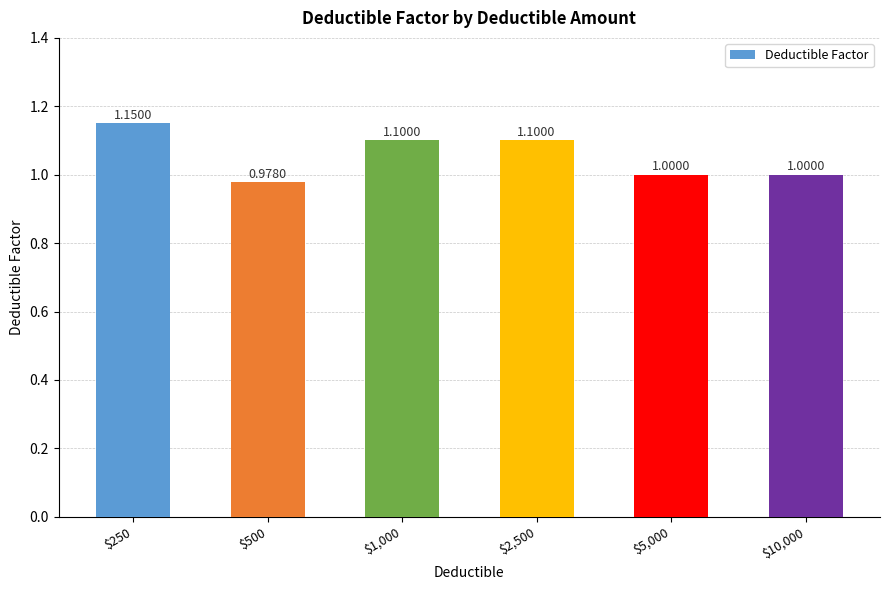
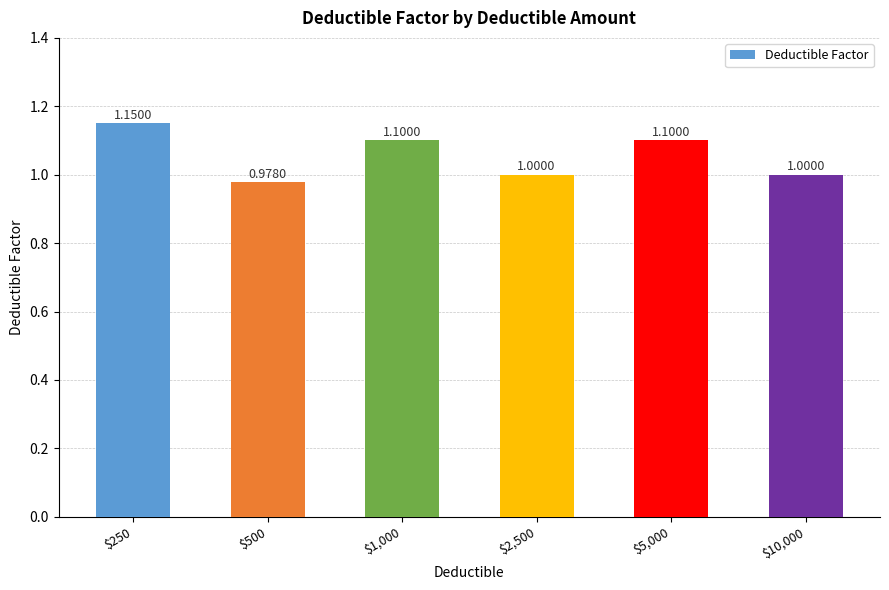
$2,500: 1.1000 -> 1.0000
$5,000: 1.0000 -> 1.1000
